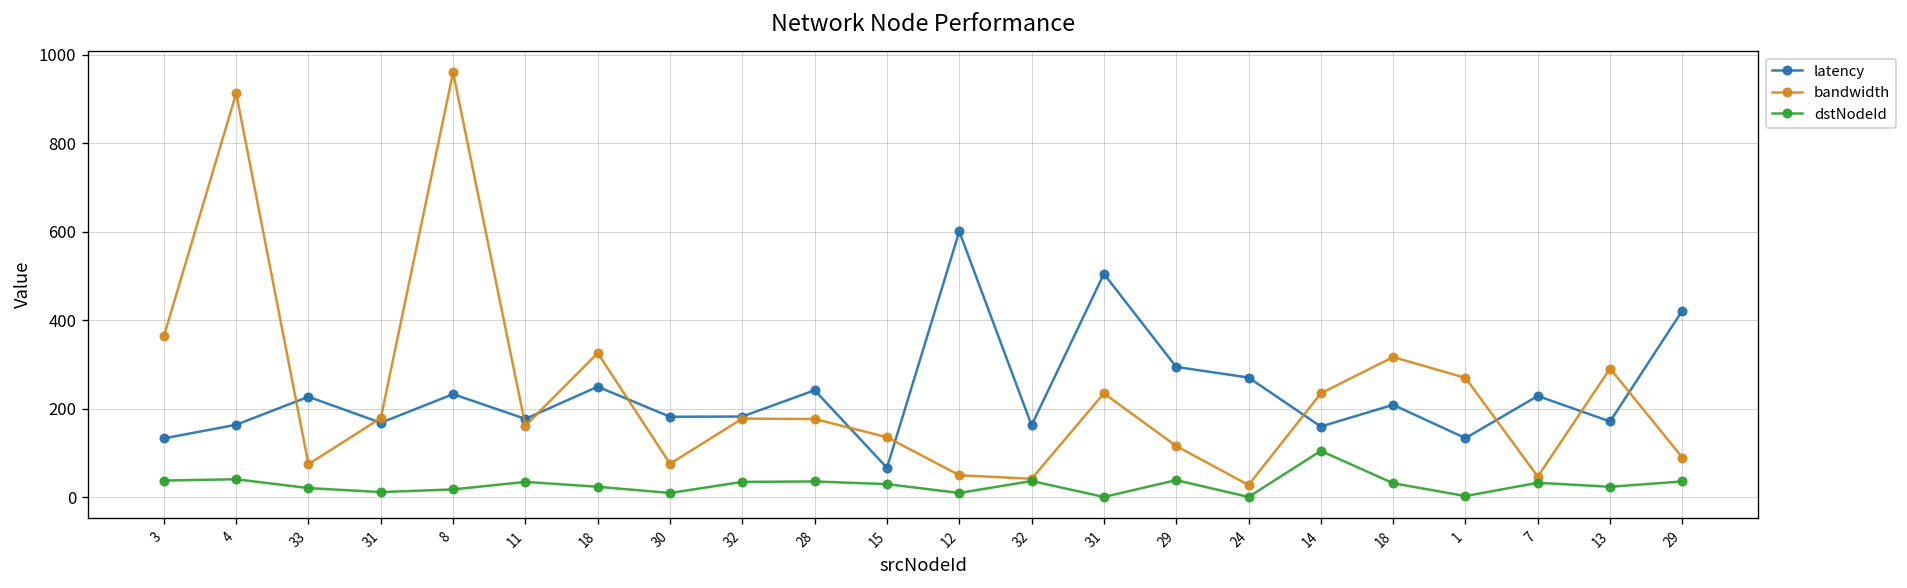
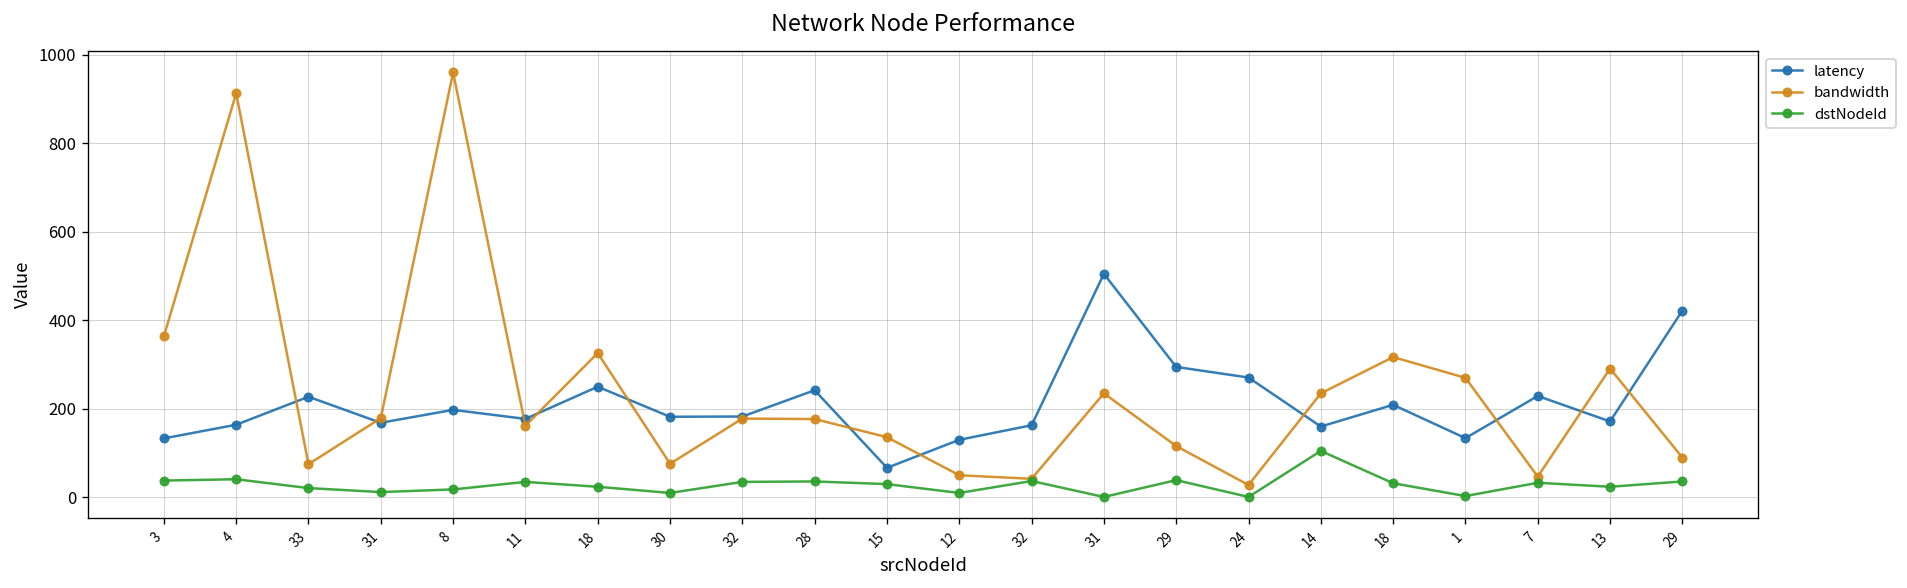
latency, 8: 230 -> 200
latency, 12: 600 -> 130
